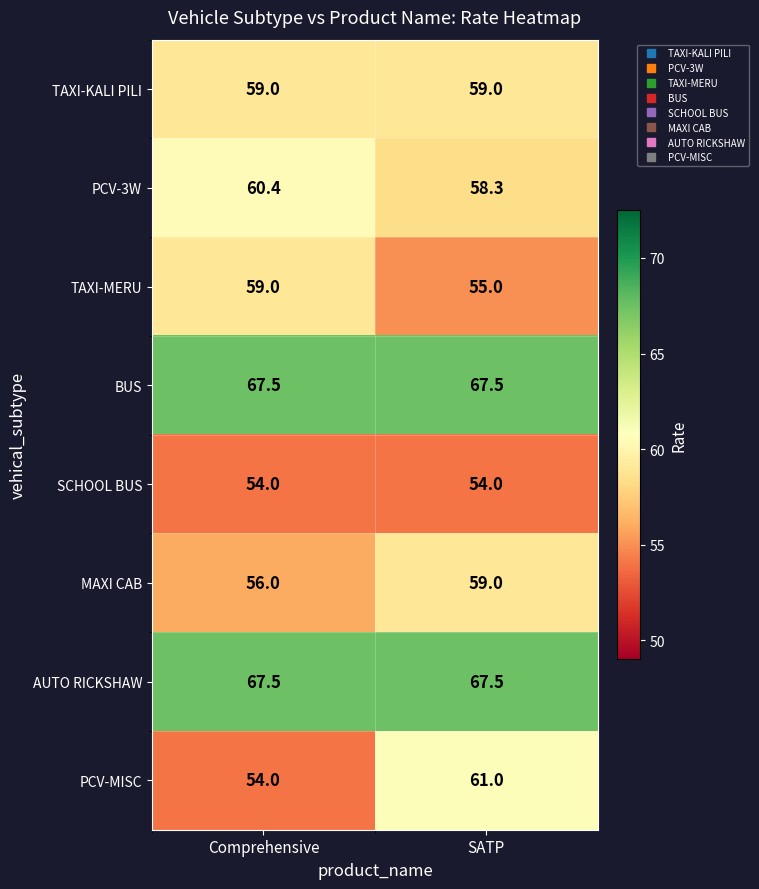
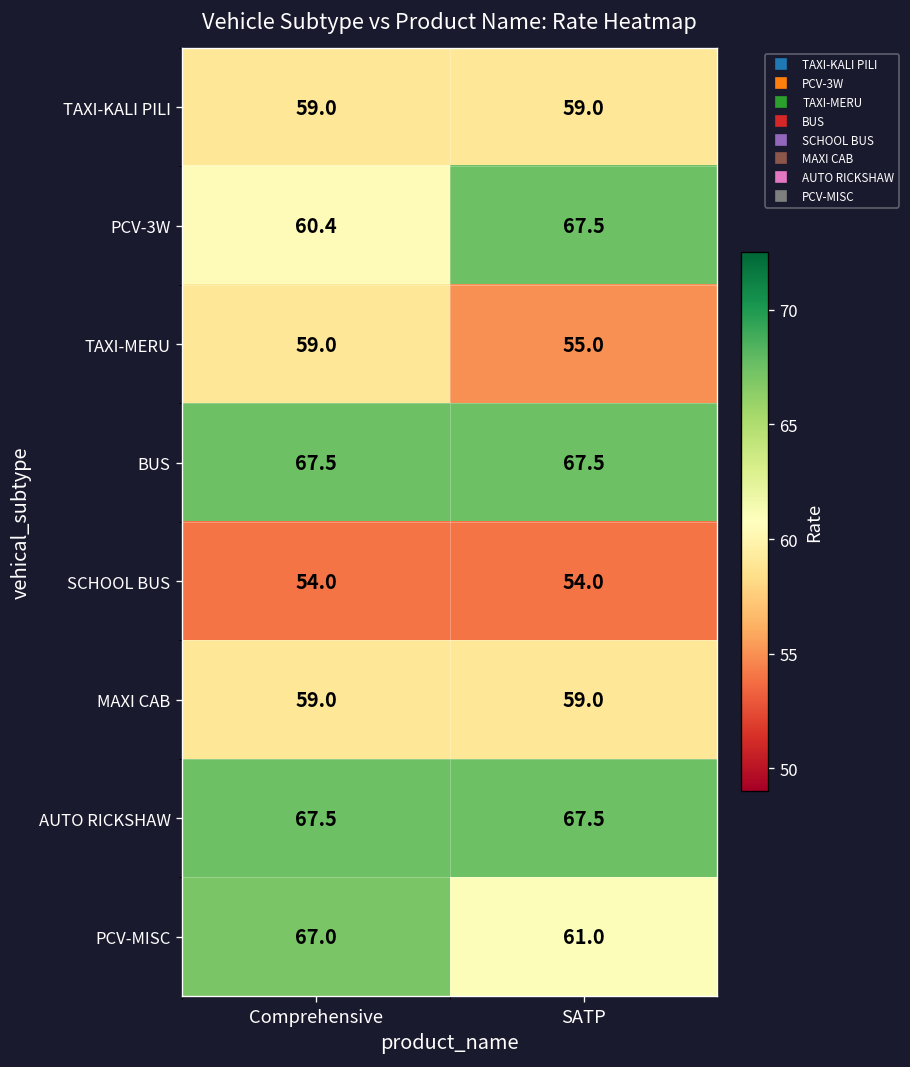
PCV-3W, SATP: 58.3 -> 67.5
MAXI CAB, Comprehensive: 56.0 -> 59.0
PCV-MISC, Comprehensive: 54.0 -> 67.0
